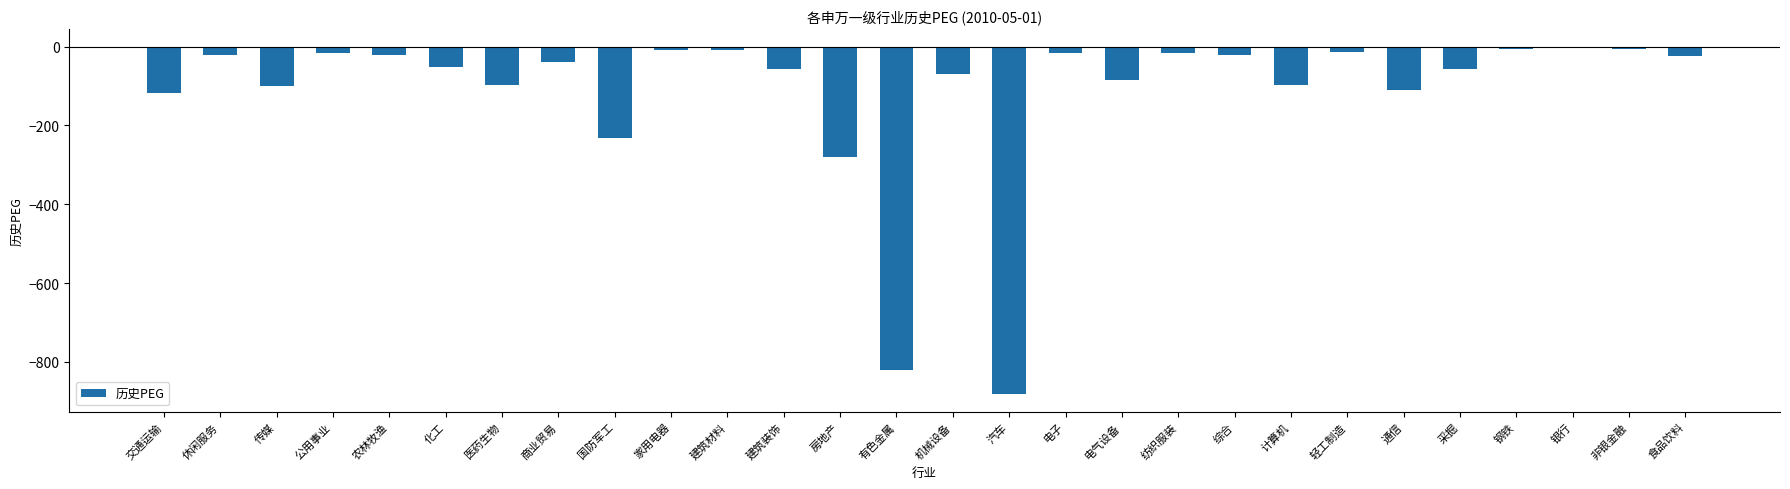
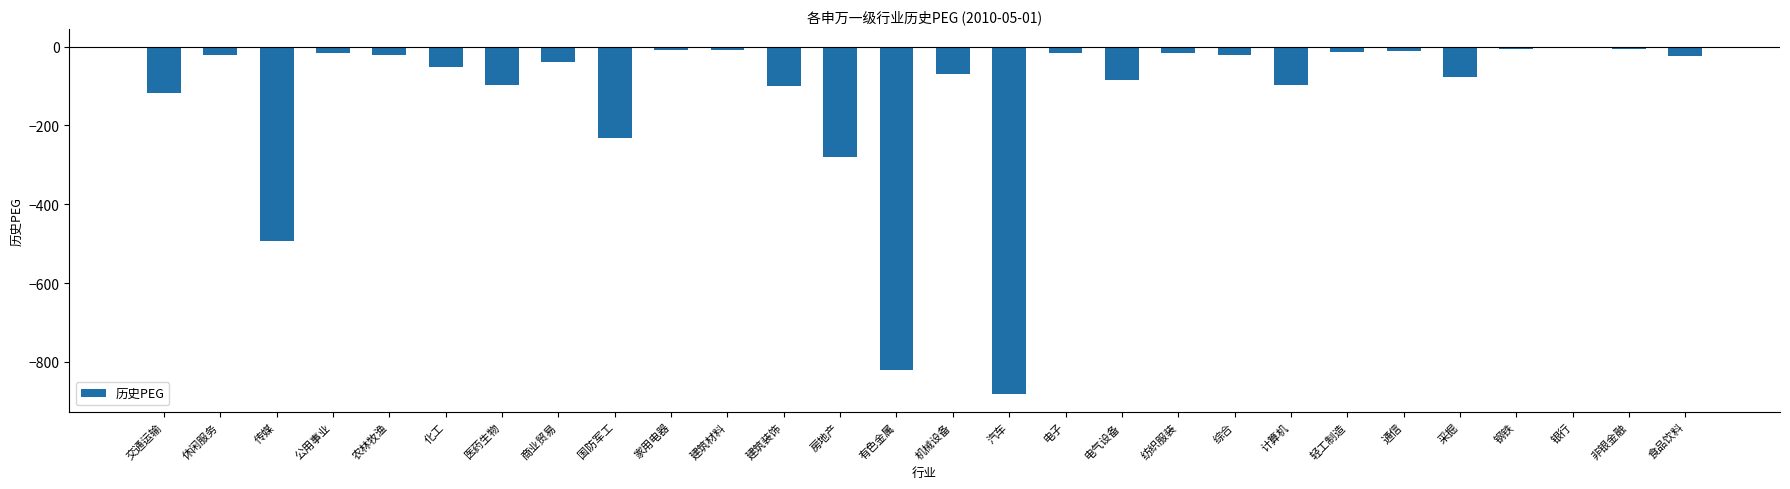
传媒: -100 -> -490
建筑装饰: -60 -> -100
通信: -110 -> -10
采掘: -60 -> -80
